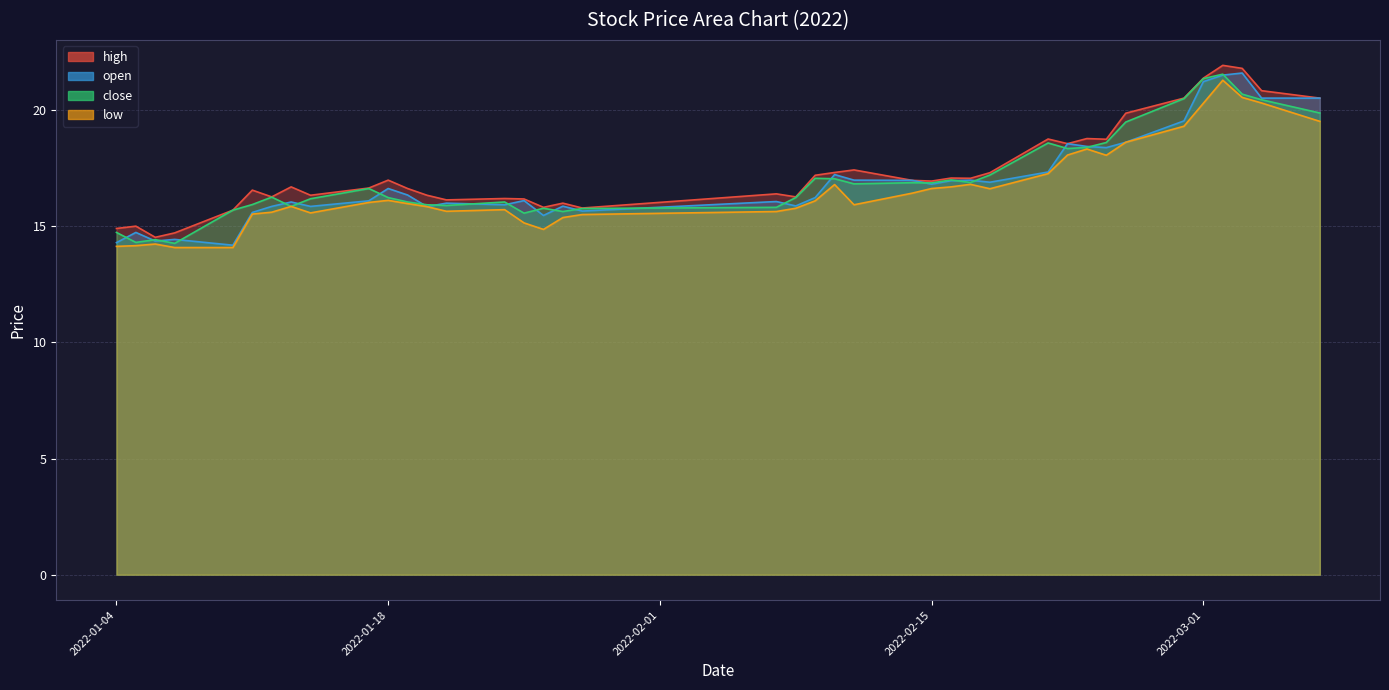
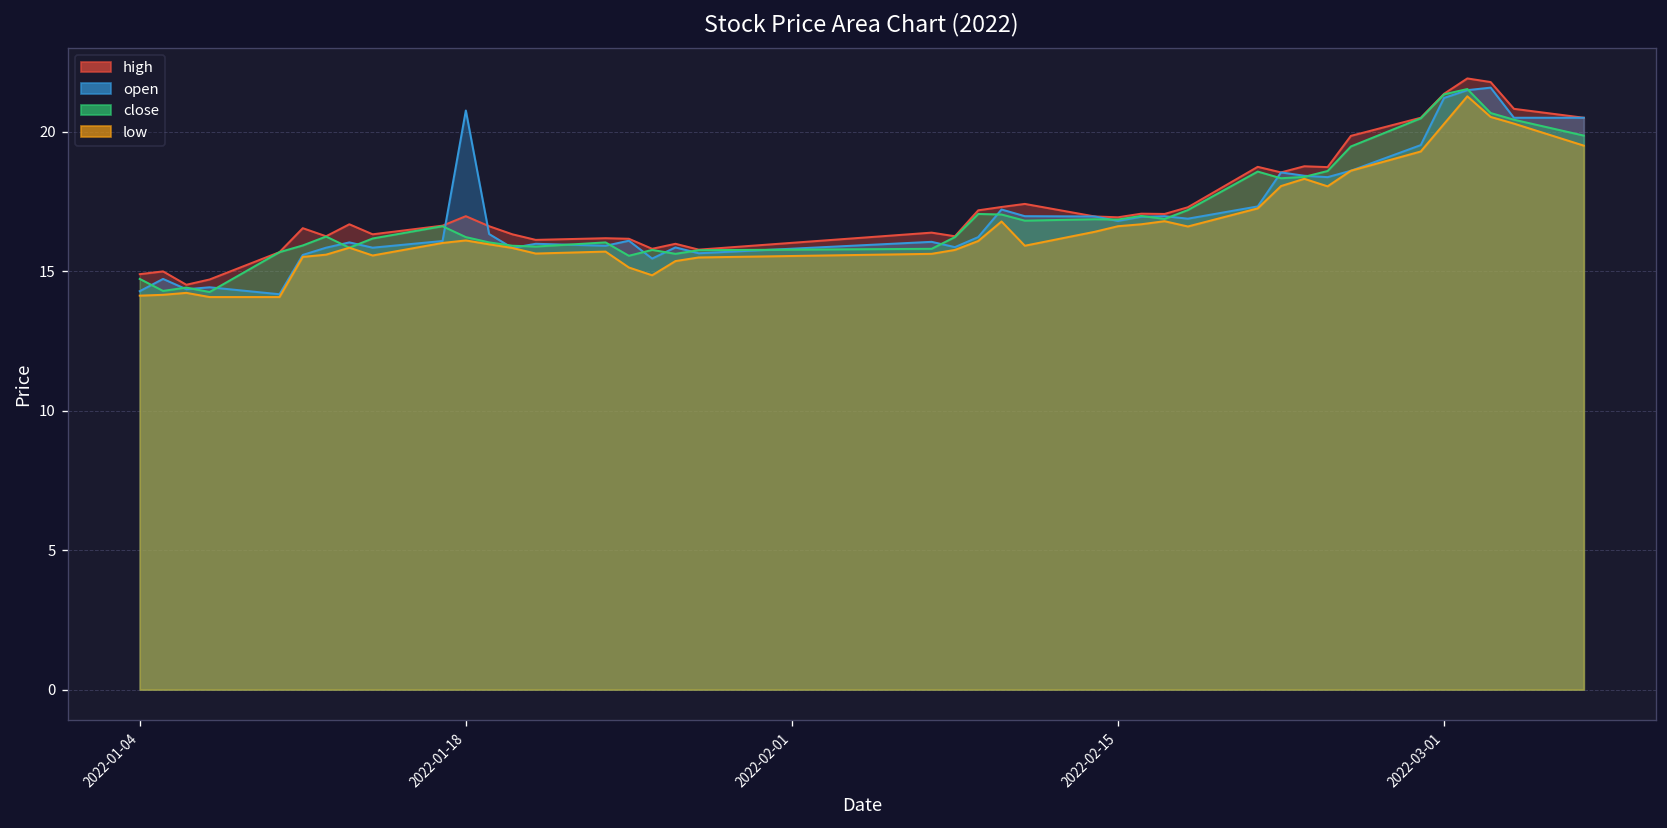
open, 2022-01-18: 16.6 -> 20.8
